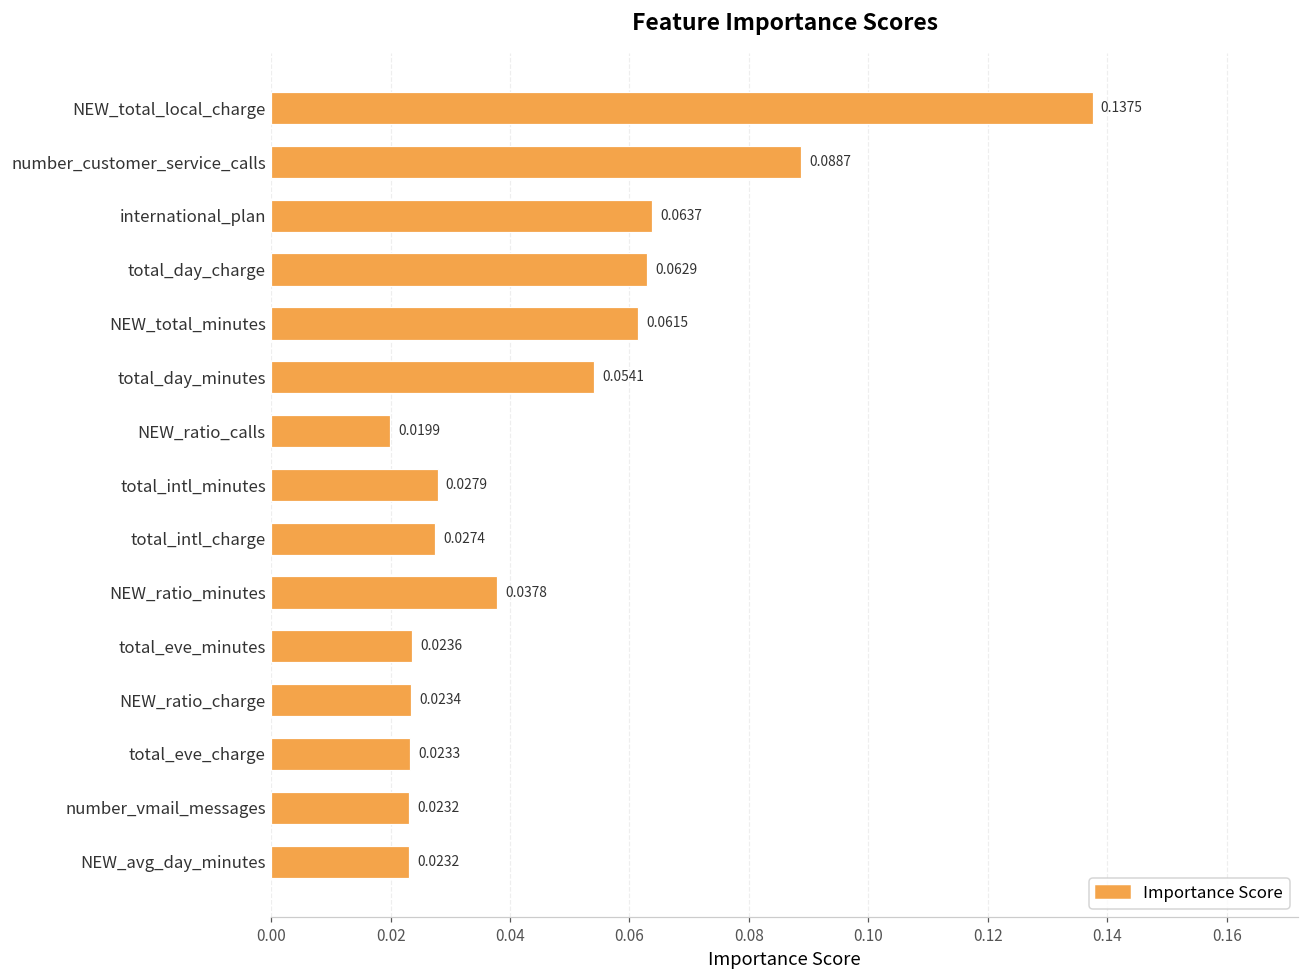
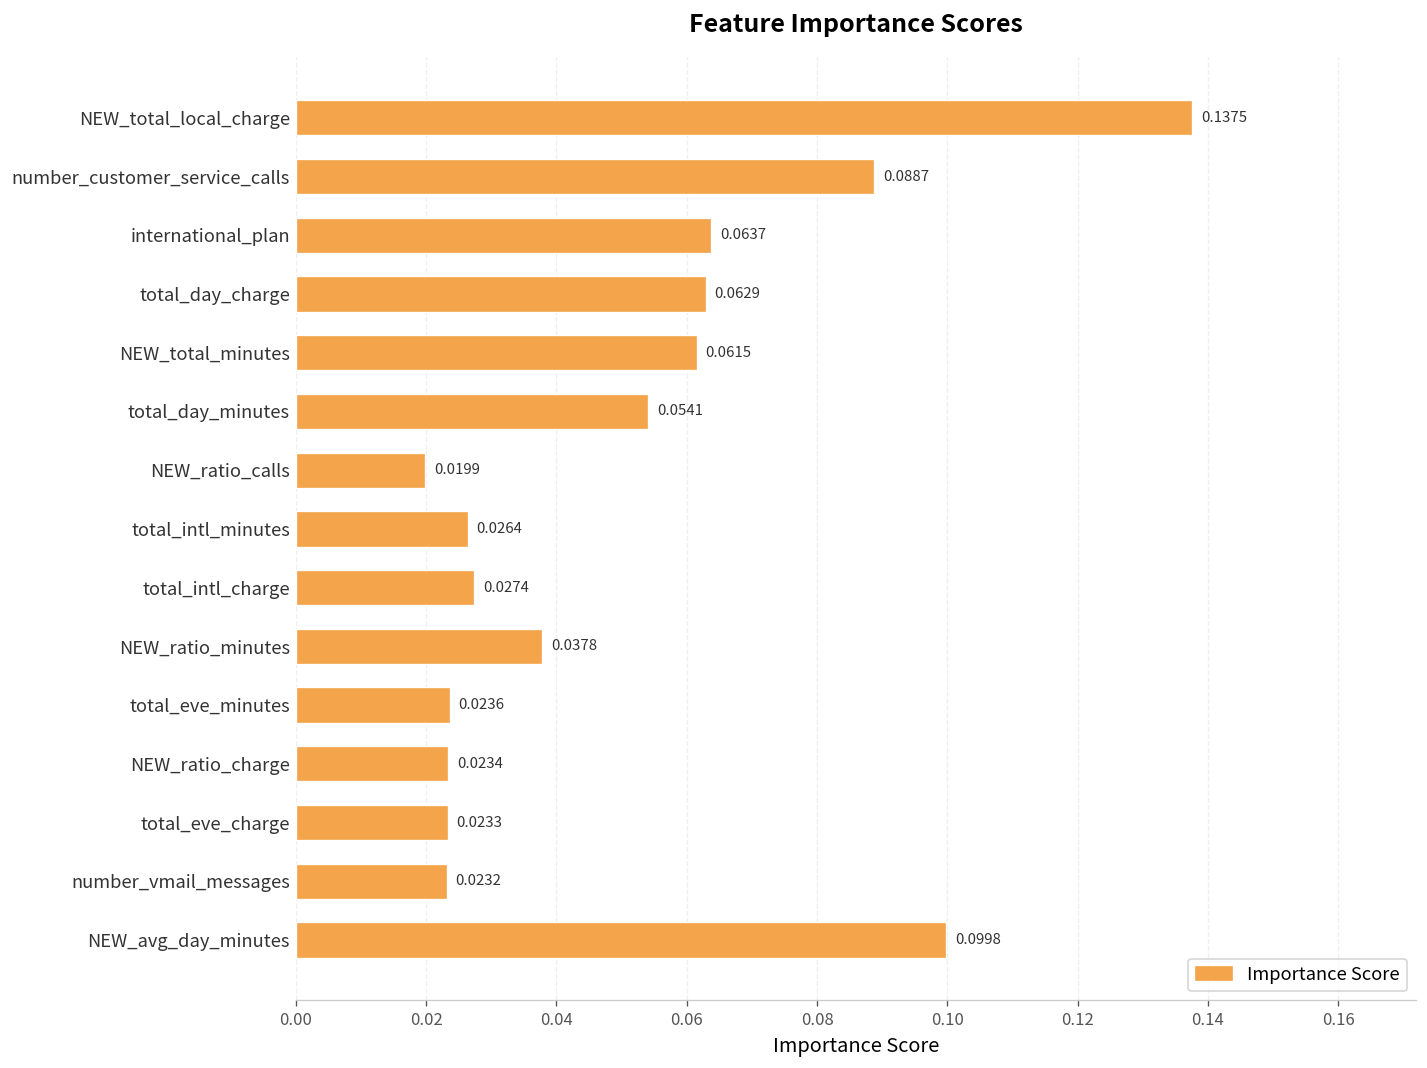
total_intl_minutes: 0.0279 -> 0.0264
NEW_avg_day_minutes: 0.0232 -> 0.0998
